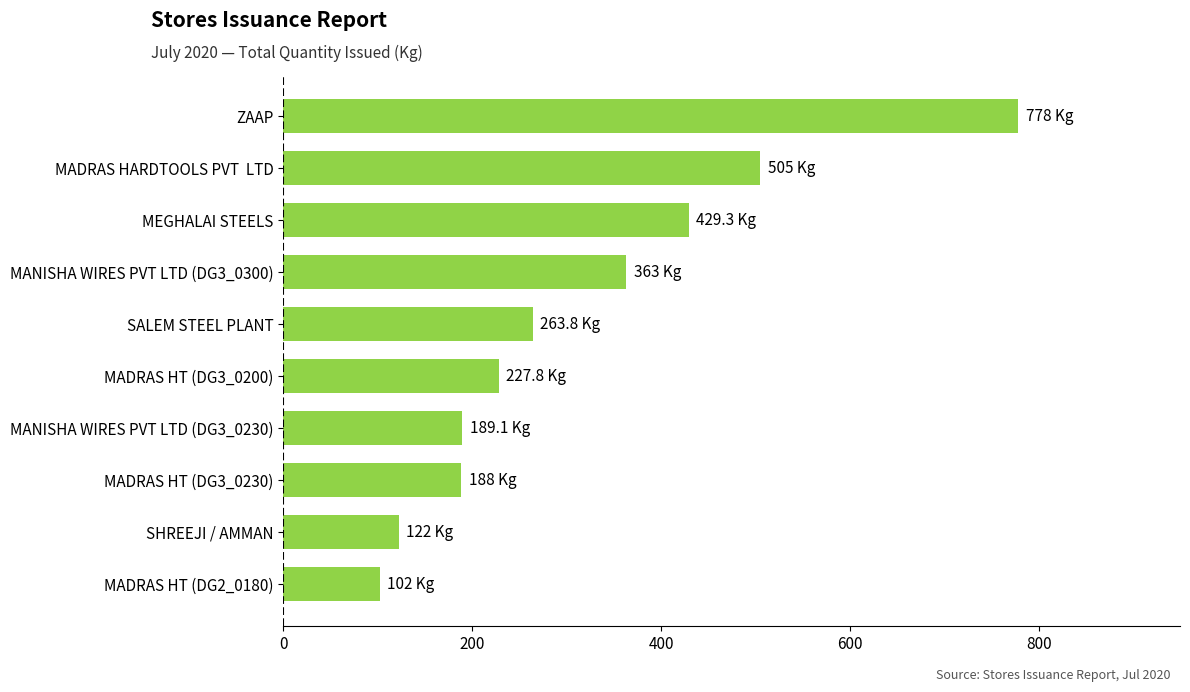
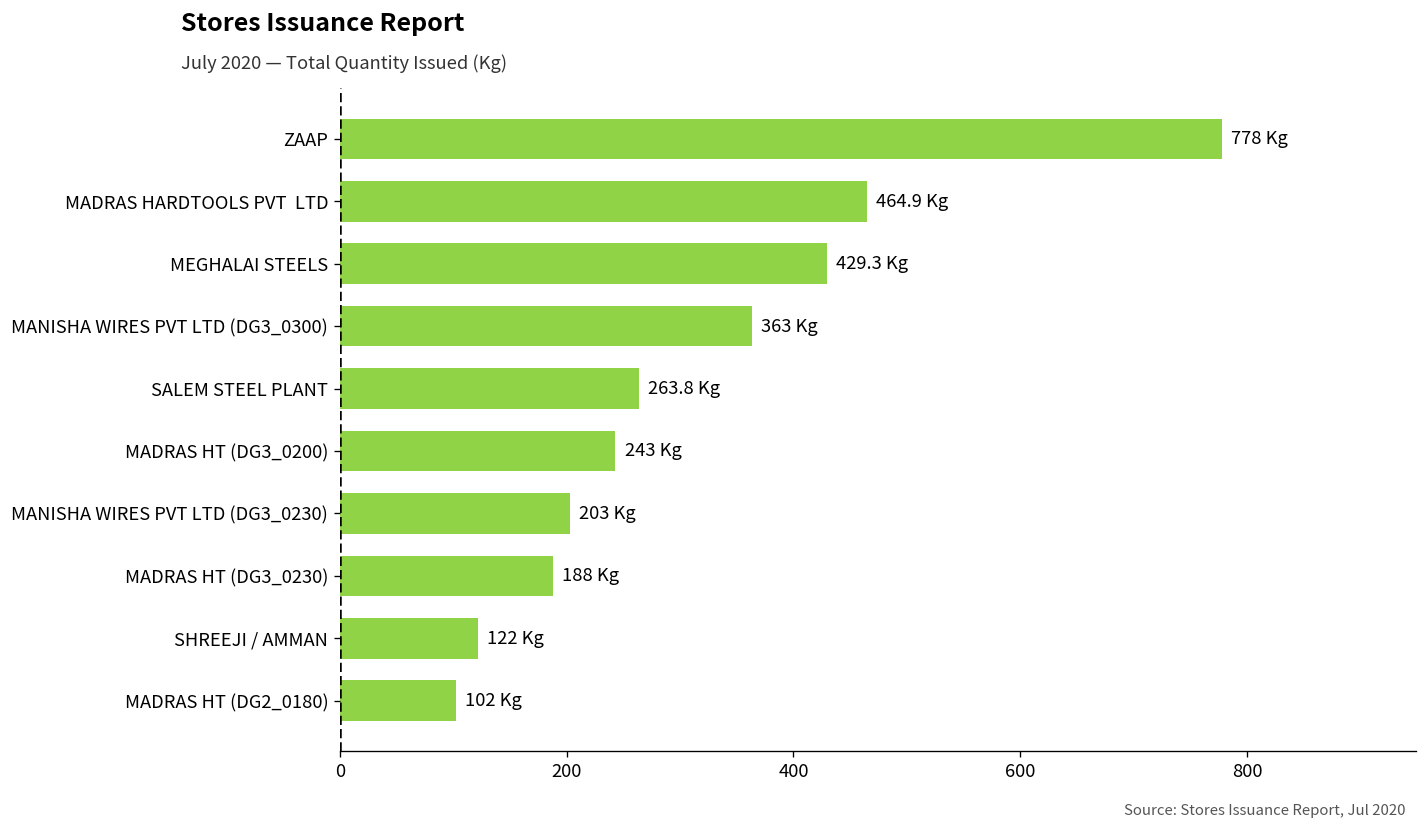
MADRAS HARDTOOLS PVT LTD: 505 -> 464.9
MADRAS HT (DG3_0200): 227.8 -> 243
MANISHA WIRES PVT LTD (DG3_0230): 189.1 -> 203
